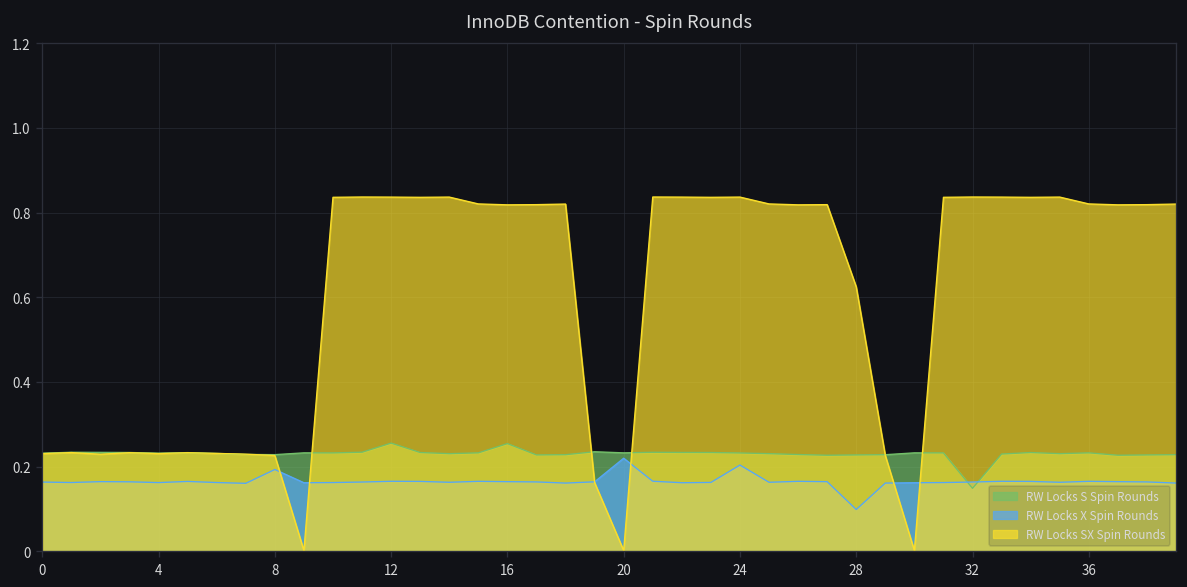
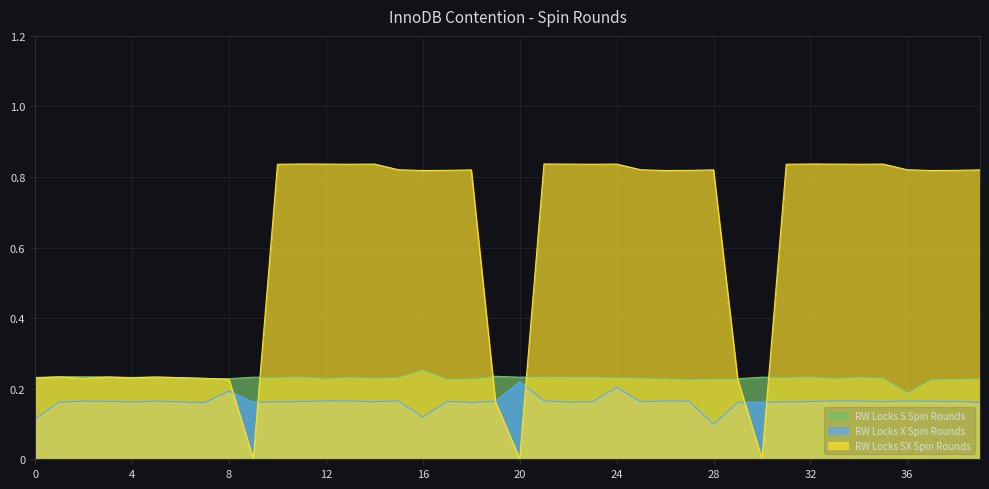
RW Locks X Spin Rounds, 0: 0.16 -> 0.12
RW Locks S Spin Rounds, 12: 0.26 -> 0.23
RW Locks X Spin Rounds, 16: 0.16 -> 0.12
RW Locks SX Spin Rounds, 28: 0.62 -> 0.82
RW Locks S Spin Rounds, 32: 0.15 -> 0.23
RW Locks S Spin Rounds, 36: 0.23 -> 0.19
